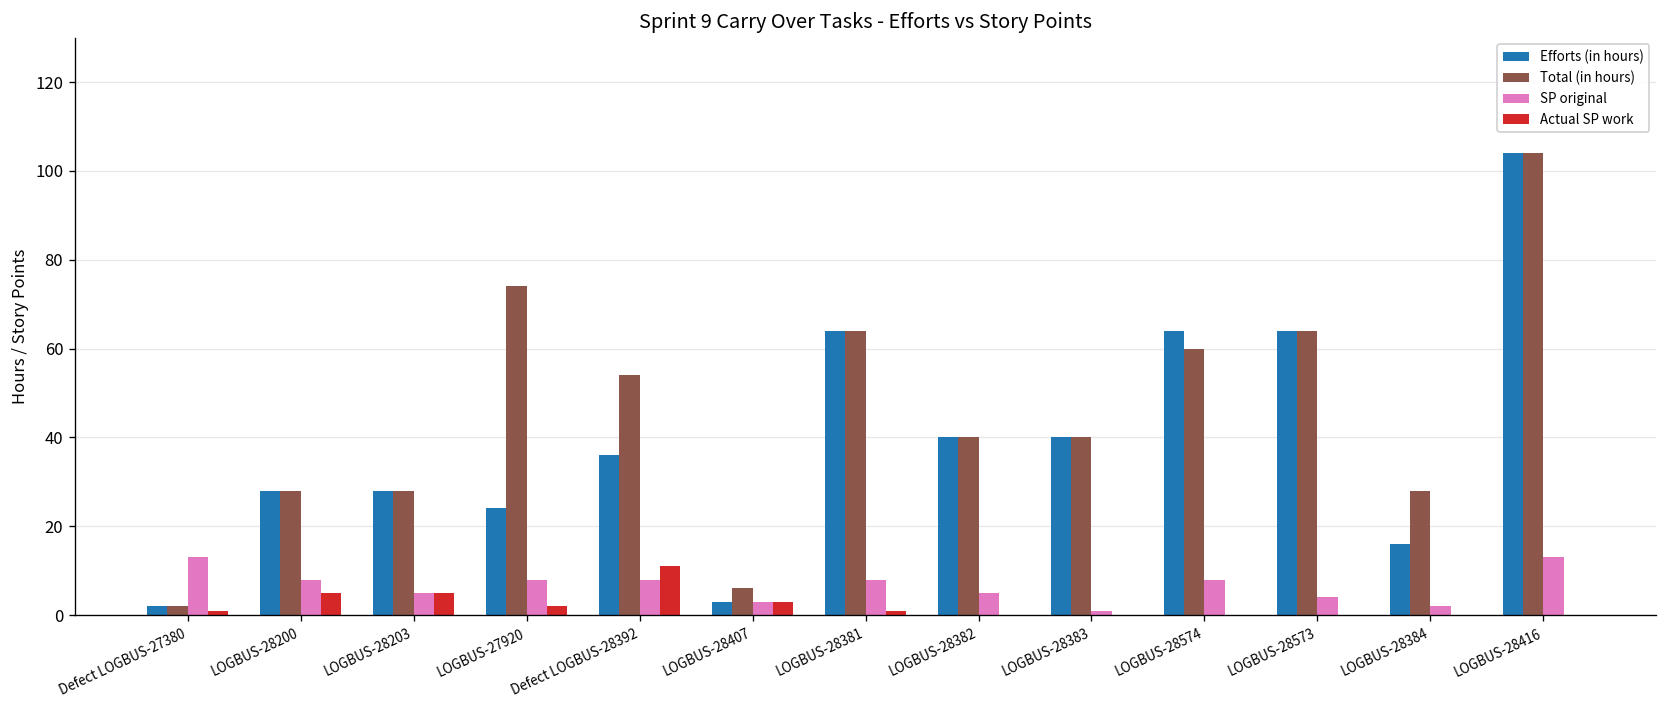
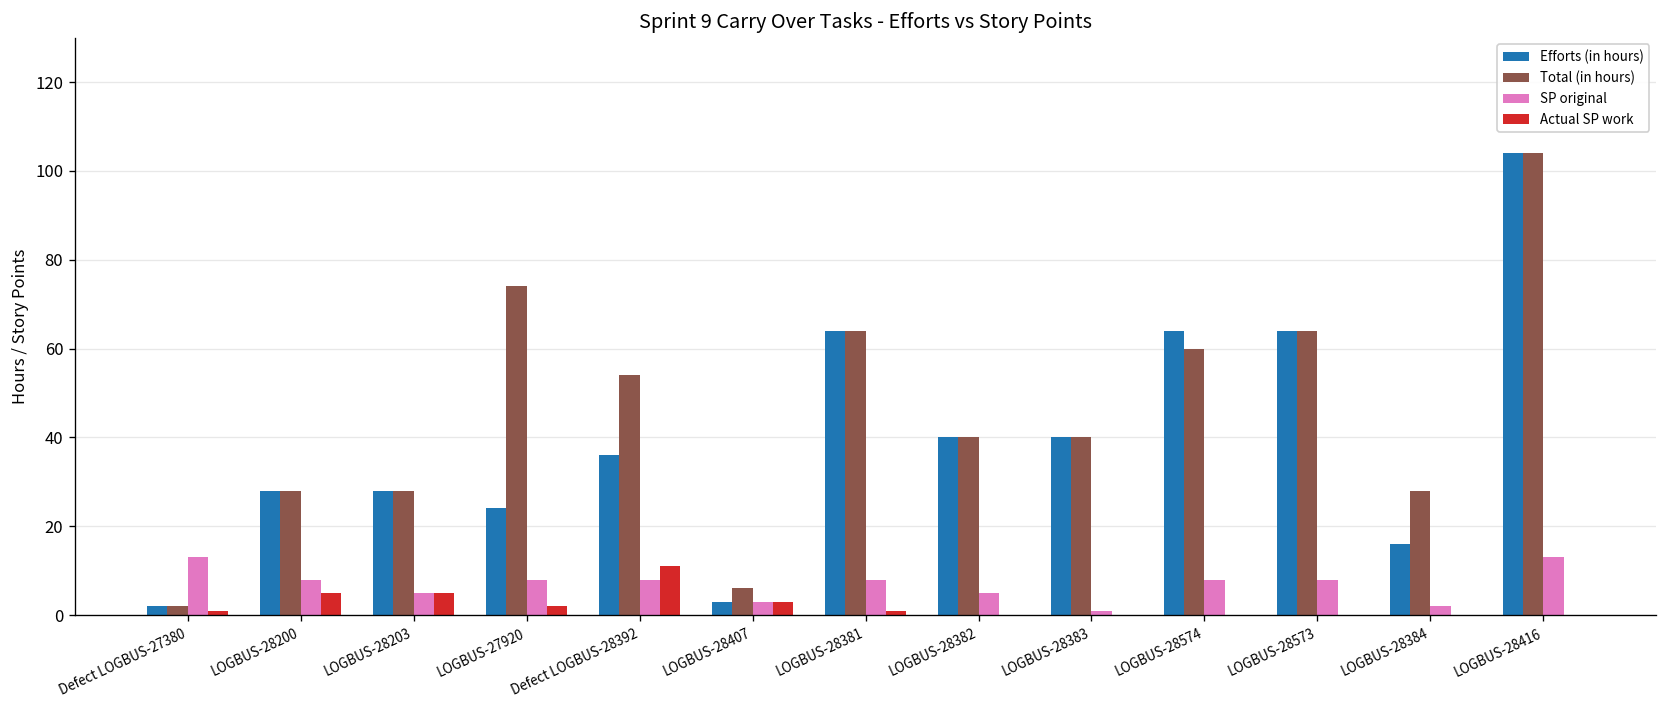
SP original, LOGBUS-28573: 4 -> 8
